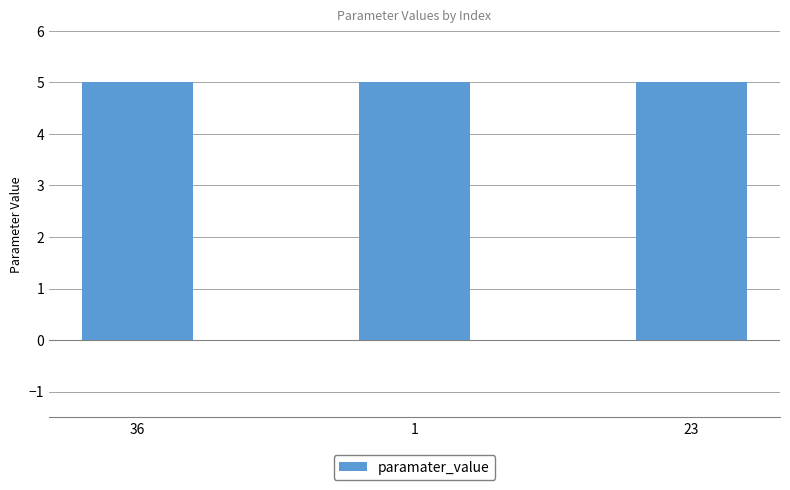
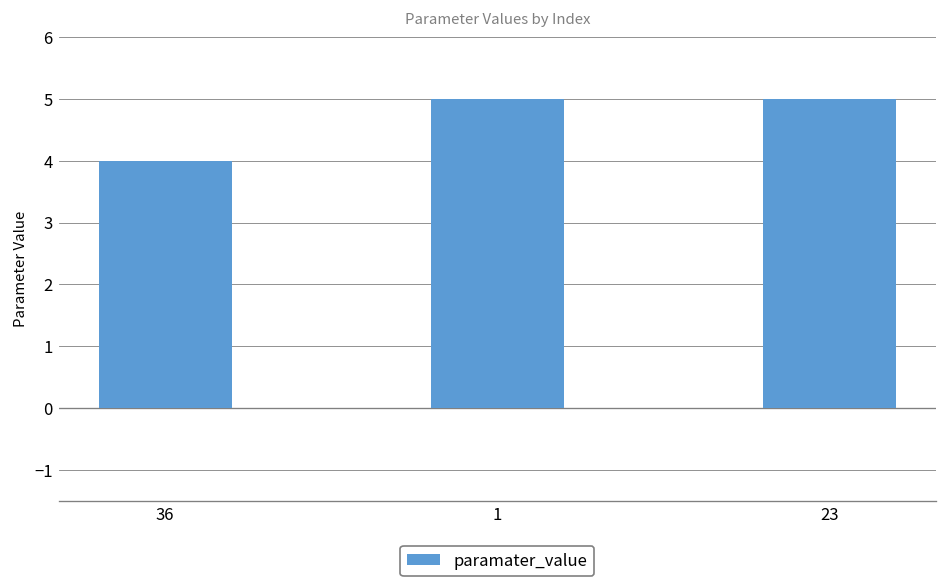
36: 5 -> 4
